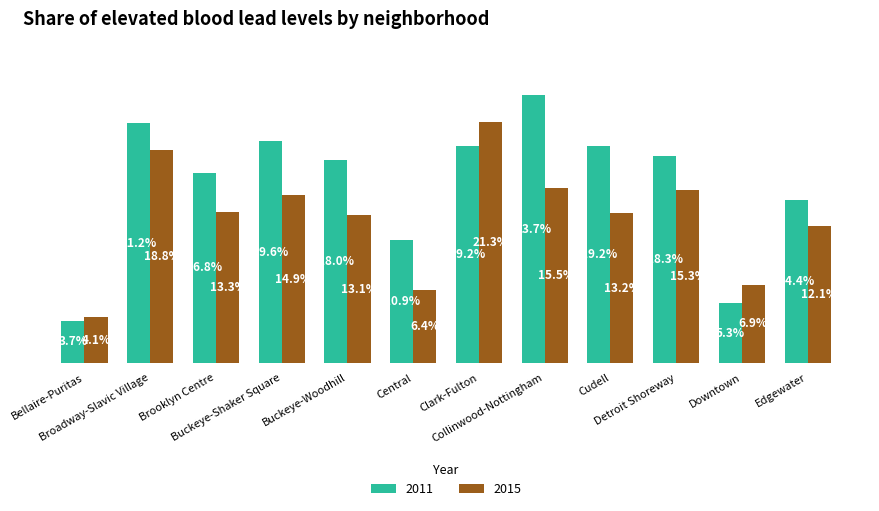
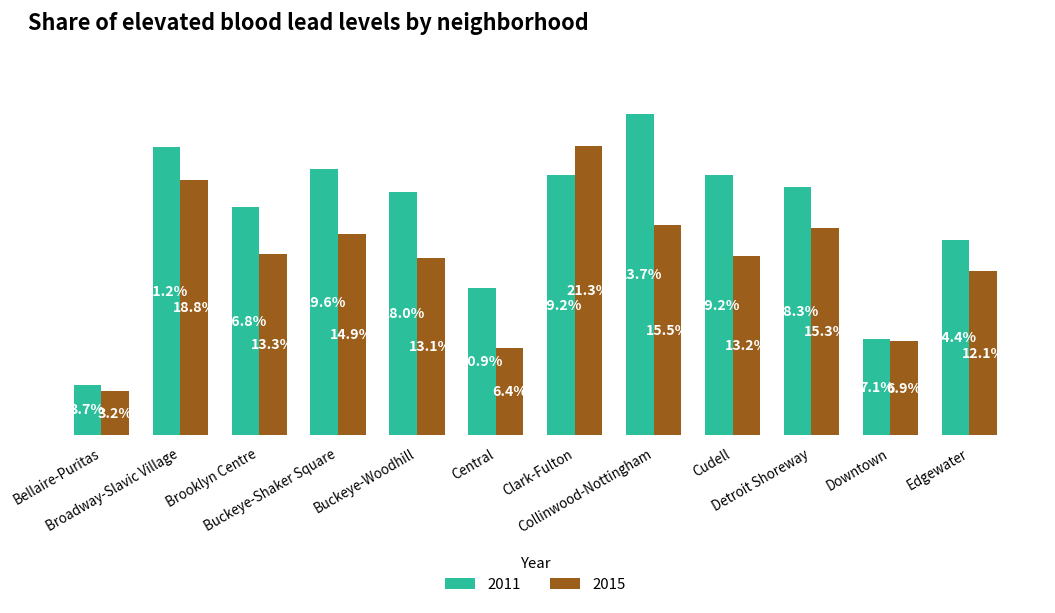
2015, Bellaire-Puritas: 4.1% -> 3.2%
2011, Downtown: 5.3% -> 7.1%
